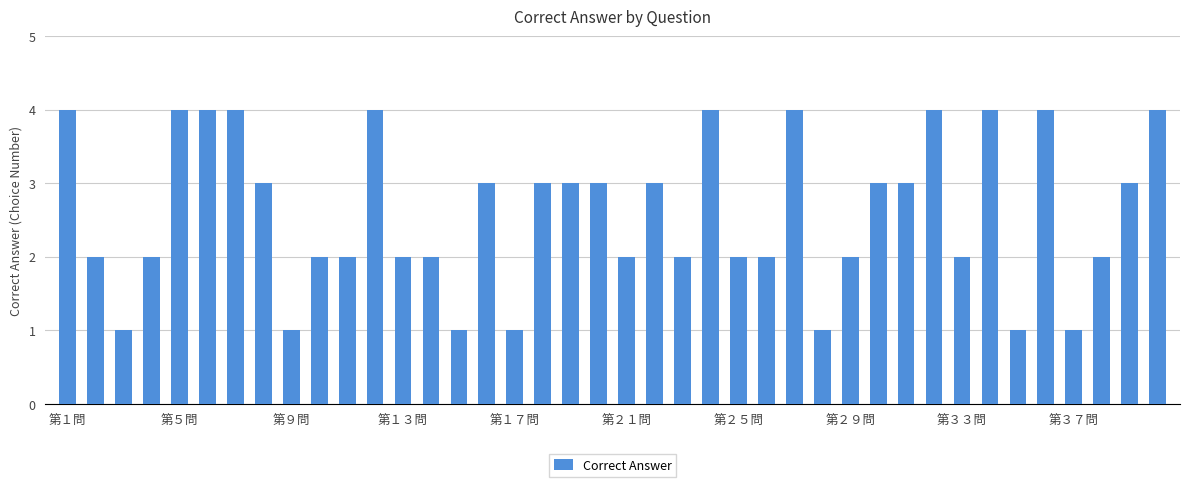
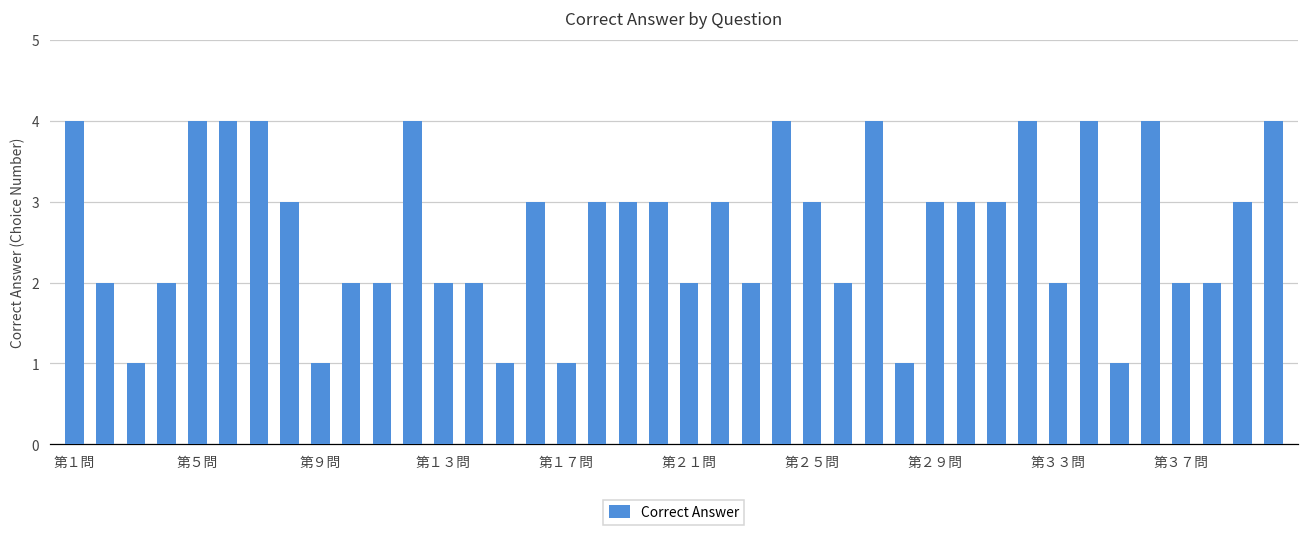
第２５問: 2 -> 3
第２９問: 2 -> 3
第３７問: 1 -> 2
